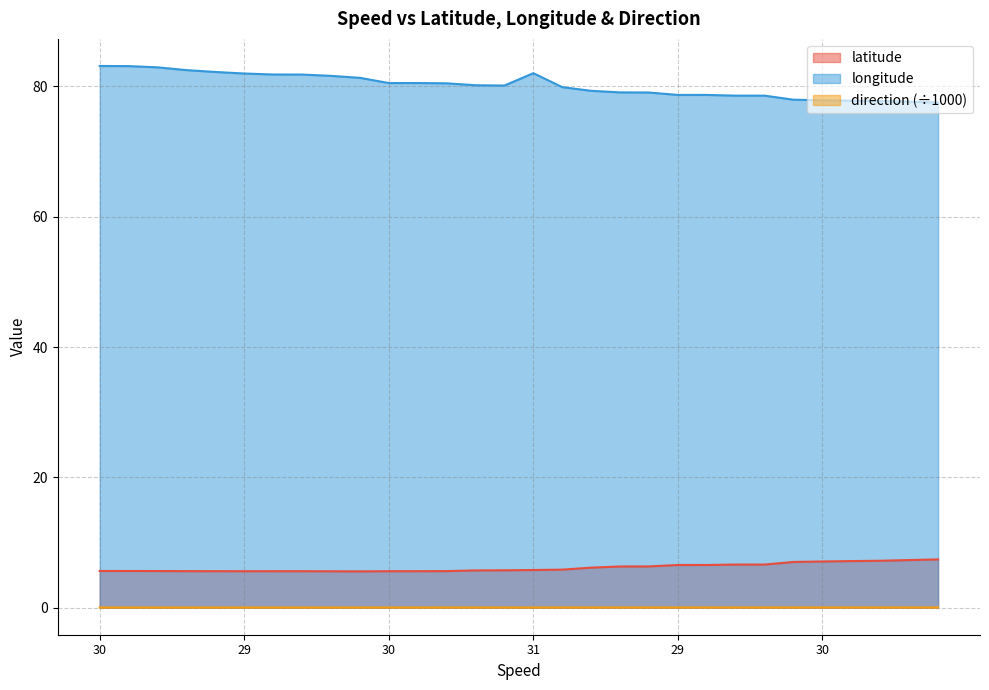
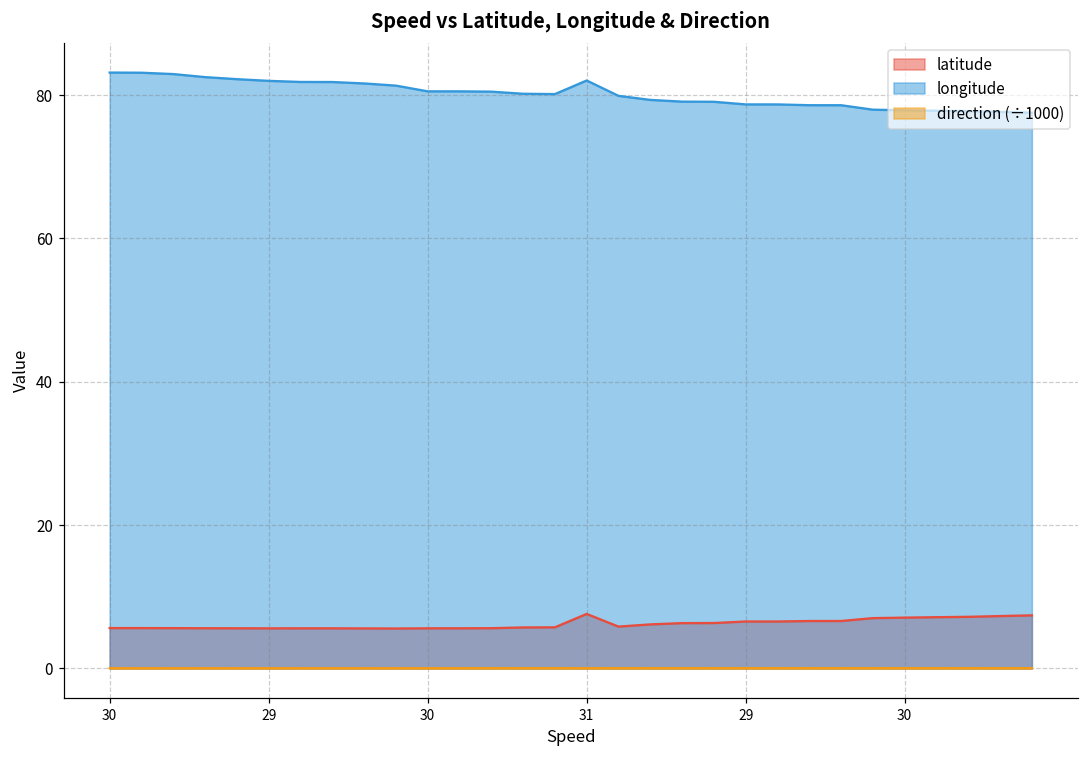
latitude, 31: 6 -> 8
